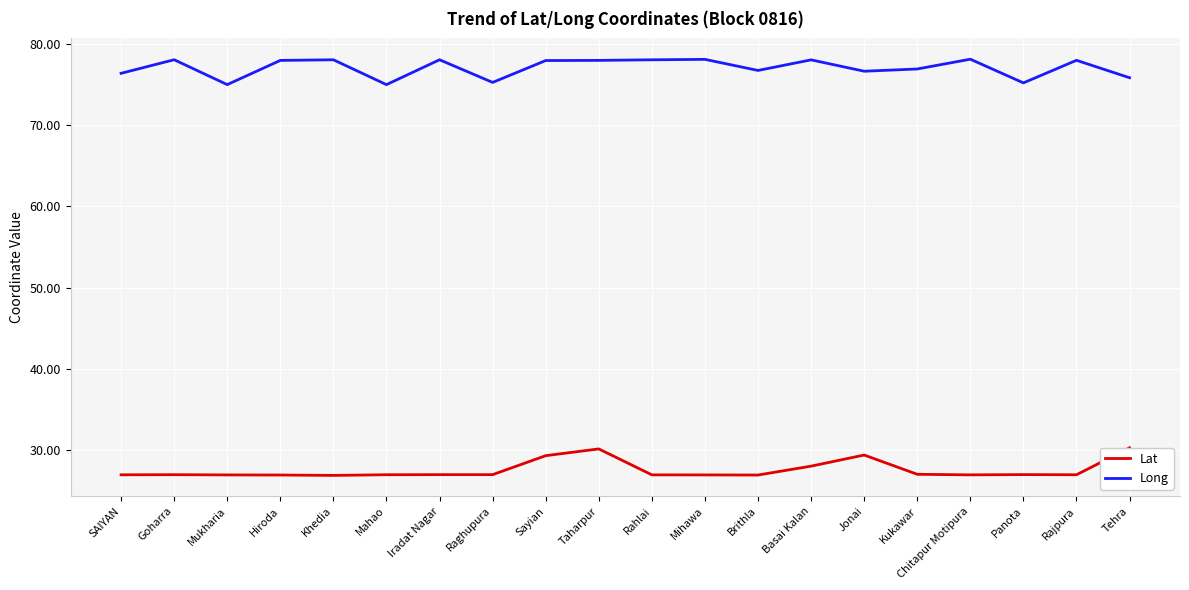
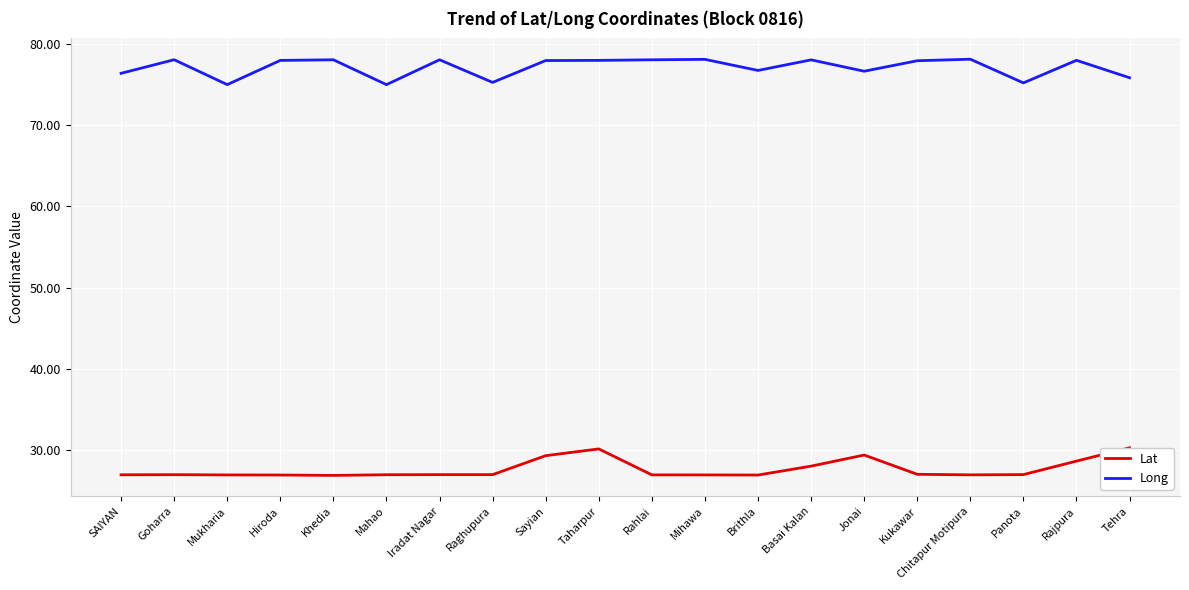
Long, Kukawar: 77 -> 78
Lat, Rajpura: 27 -> 29
